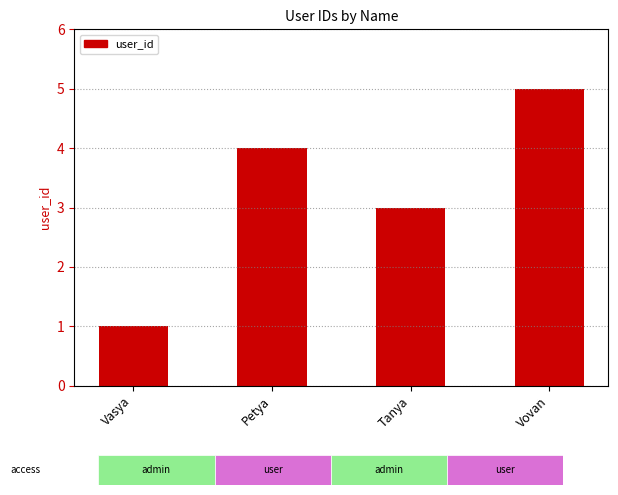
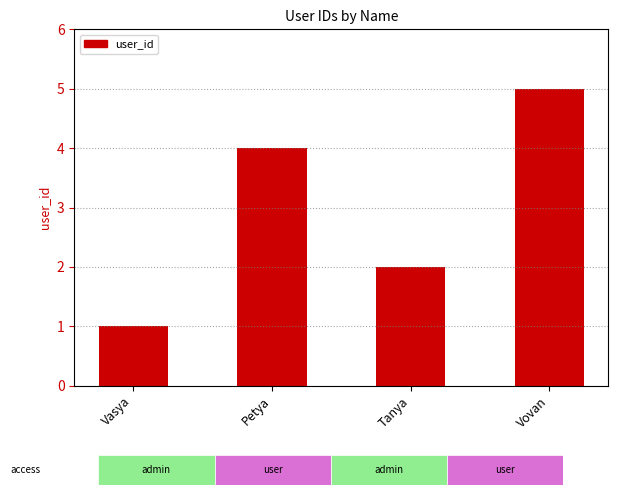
Tanya: 3 -> 2
